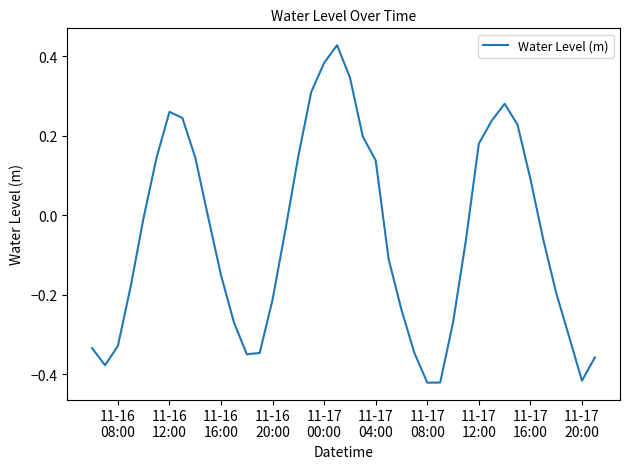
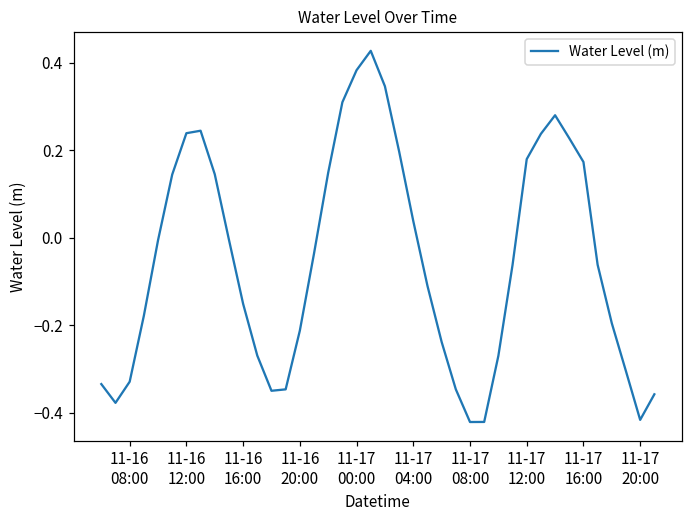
11-16 12:00: 0.26 -> 0.24
11-17 04:00: 0.14 -> 0.04
11-17 16:00: 0.09 -> 0.17
